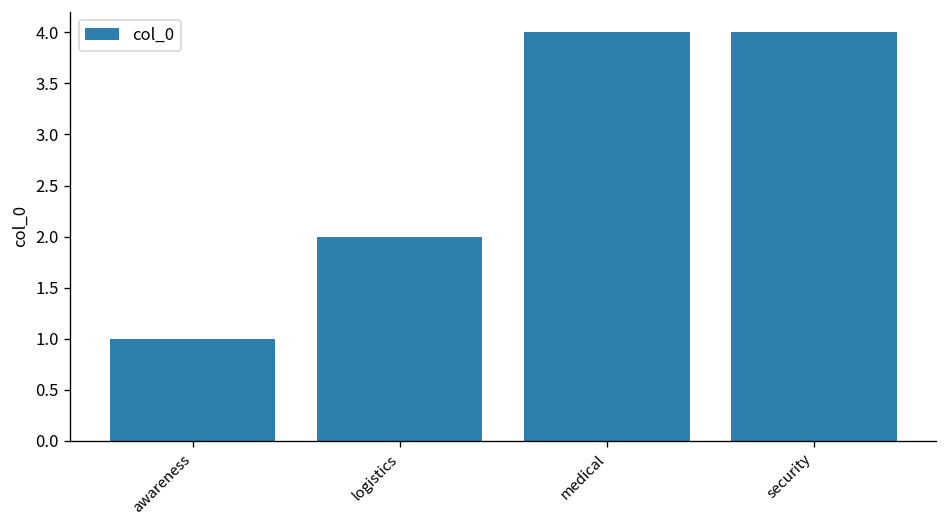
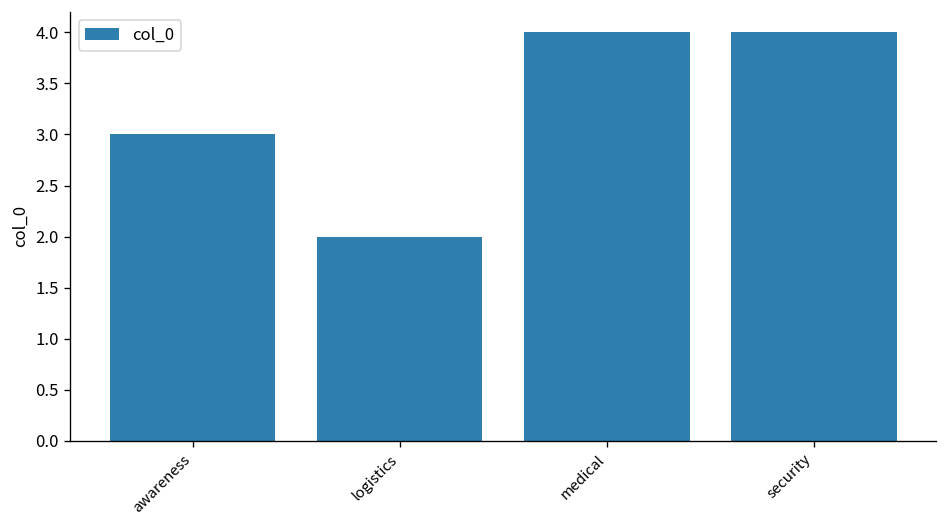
awareness: 1 -> 3
